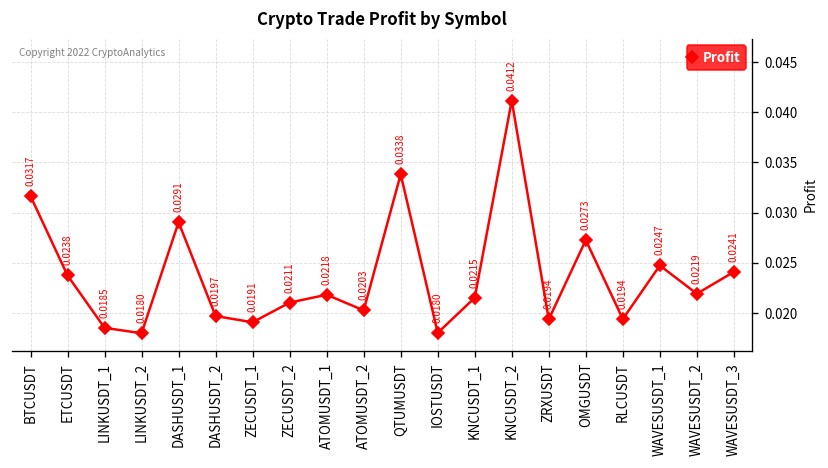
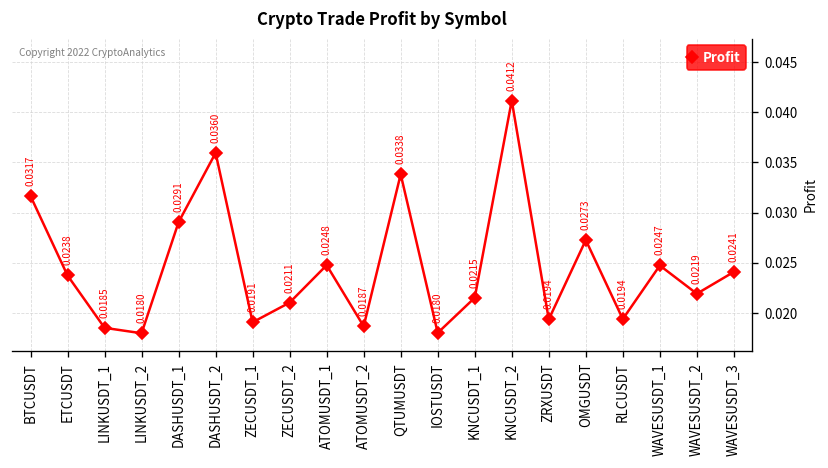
DASHUSDT_2: 0.0197 -> 0.0360
ATOMUSDT_1: 0.0218 -> 0.0248
ATOMUSDT_2: 0.0203 -> 0.0187
